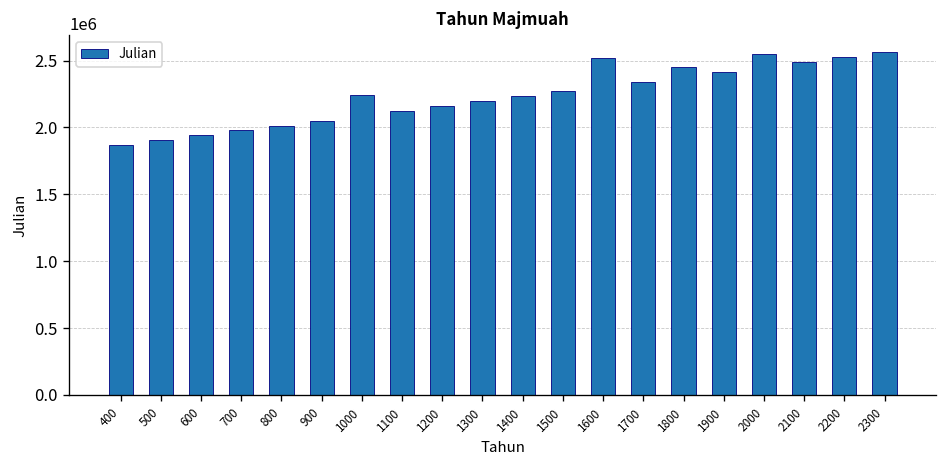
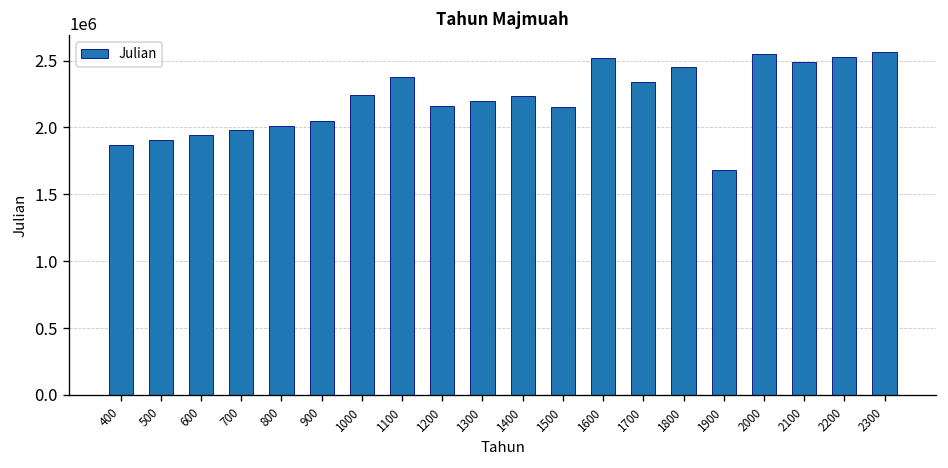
1100: 2120000 -> 2370000
1500: 2270000 -> 2150000
1900: 2420000 -> 1680000
